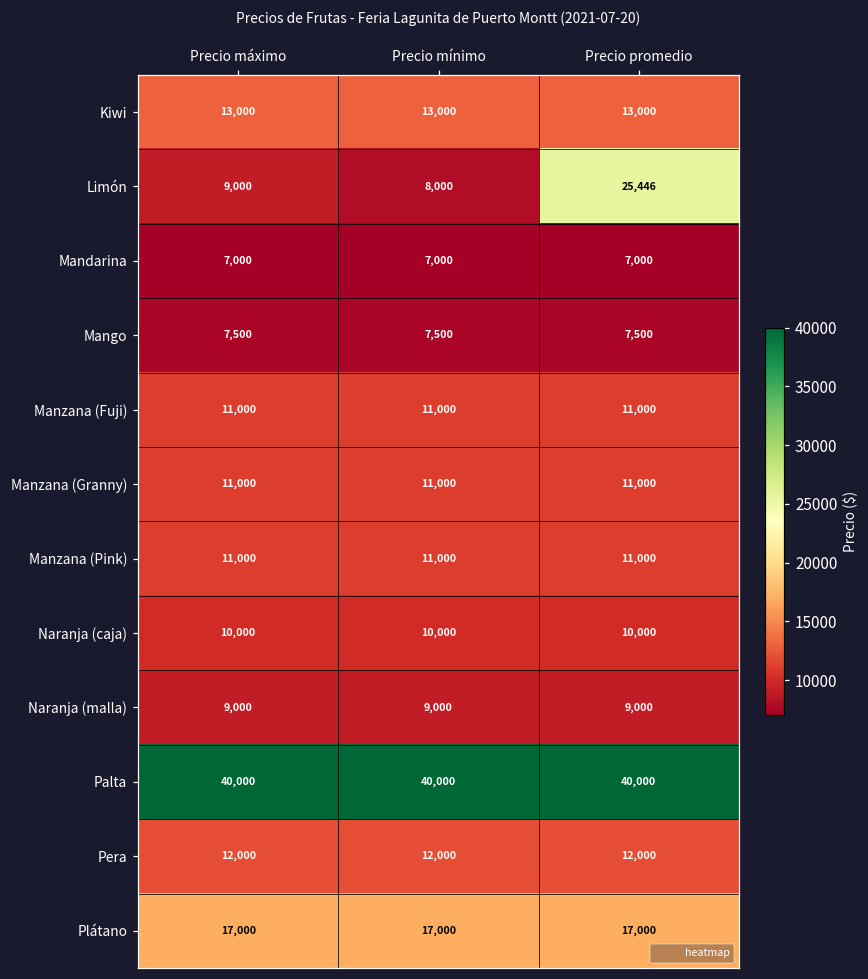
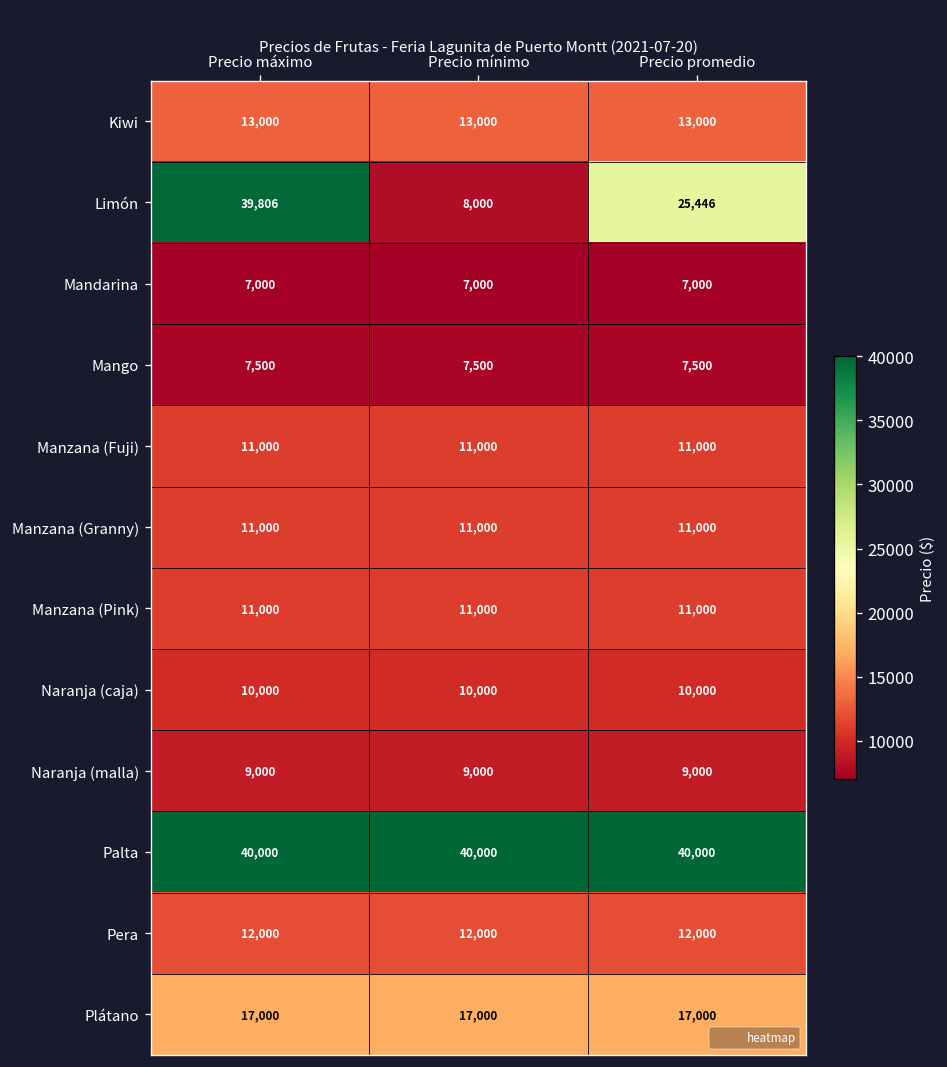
Limón, Precio máximo: 9,000 -> 39,806
